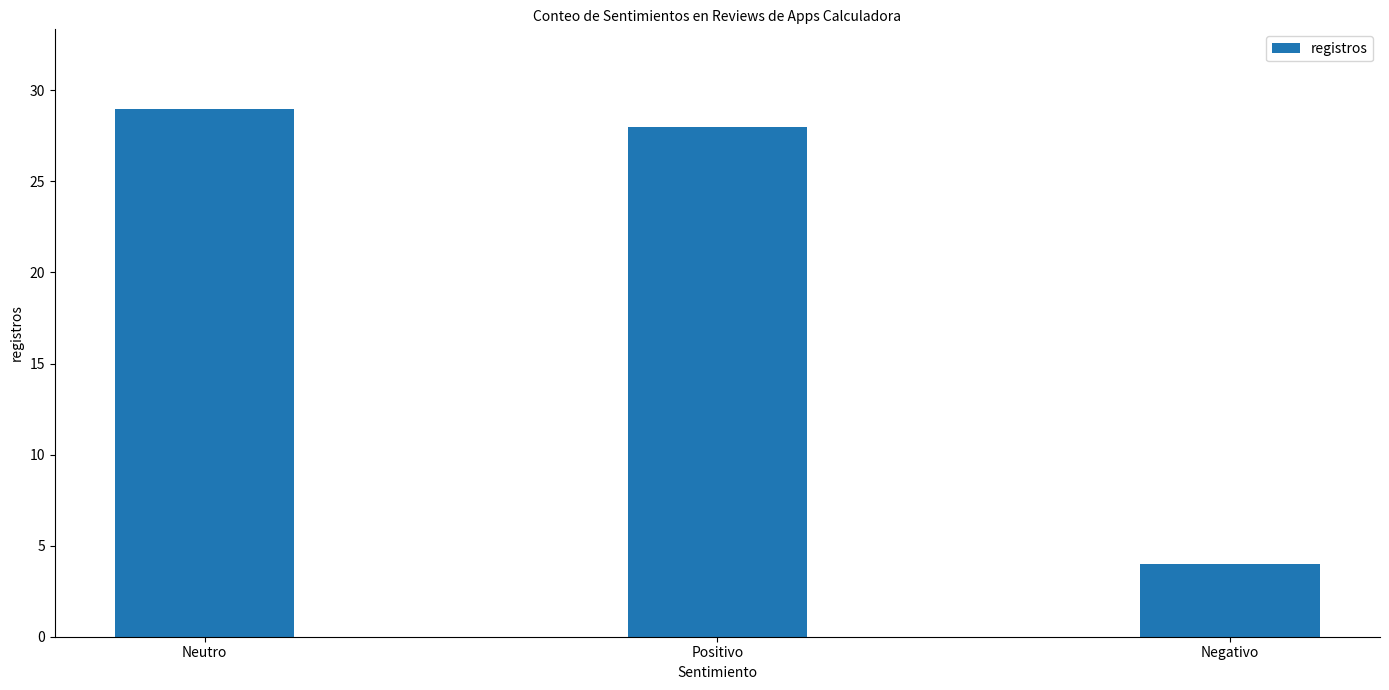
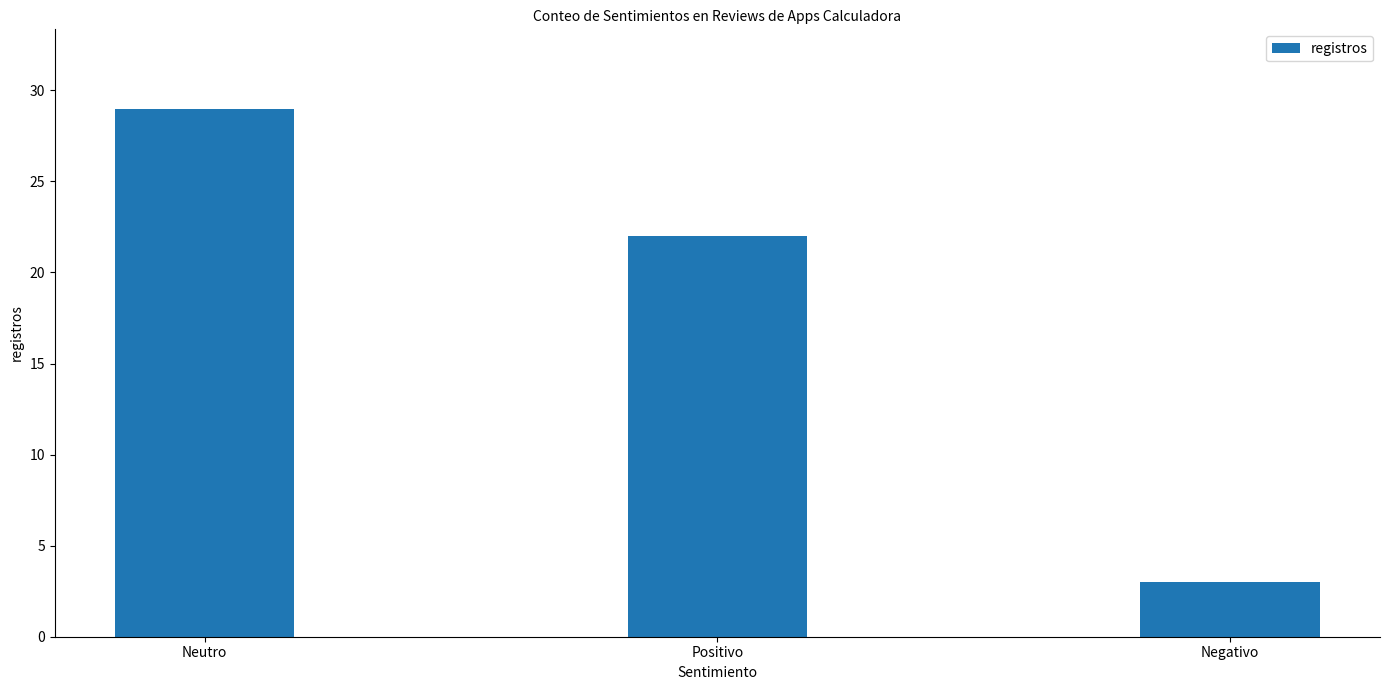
Positivo: 28 -> 22
Negativo: 4 -> 3
